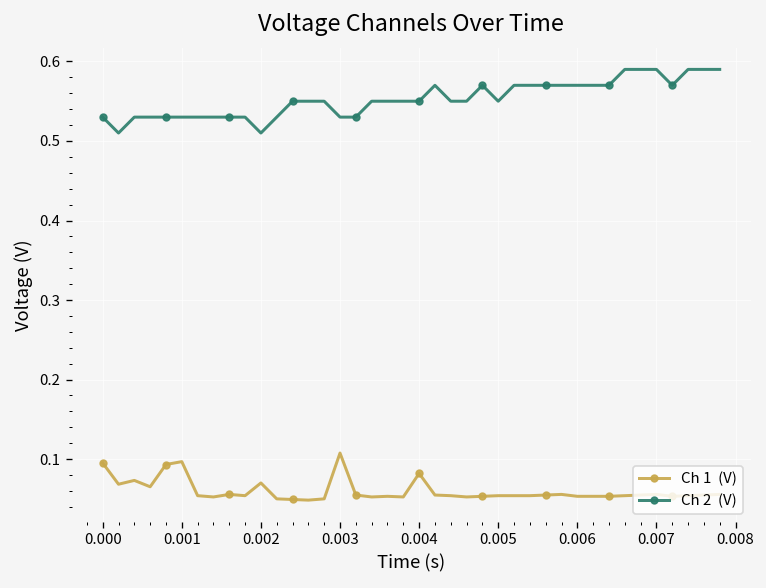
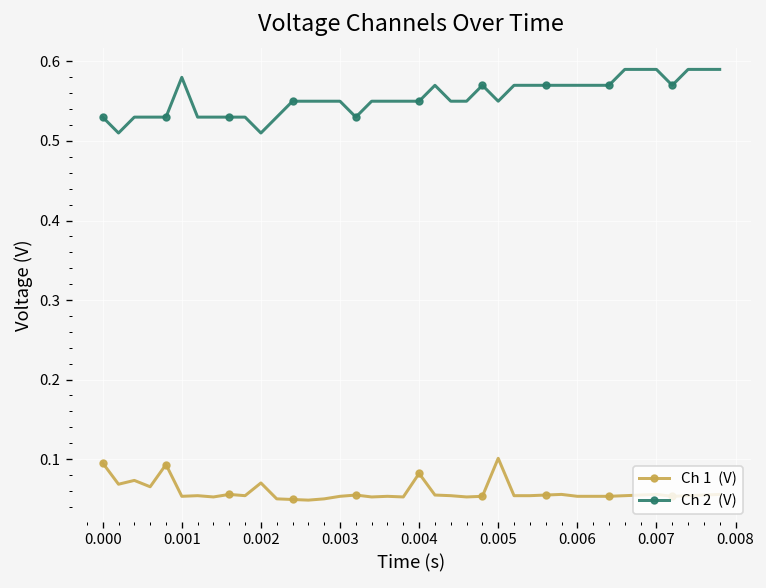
Ch 1 (V), 0.001: 0.10 -> 0.05
Ch 2 (V), 0.001: 0.53 -> 0.58
Ch 1 (V), 0.003: 0.11 -> 0.05
Ch 2 (V), 0.003: 0.53 -> 0.55
Ch 1 (V), 0.005: 0.05 -> 0.10
